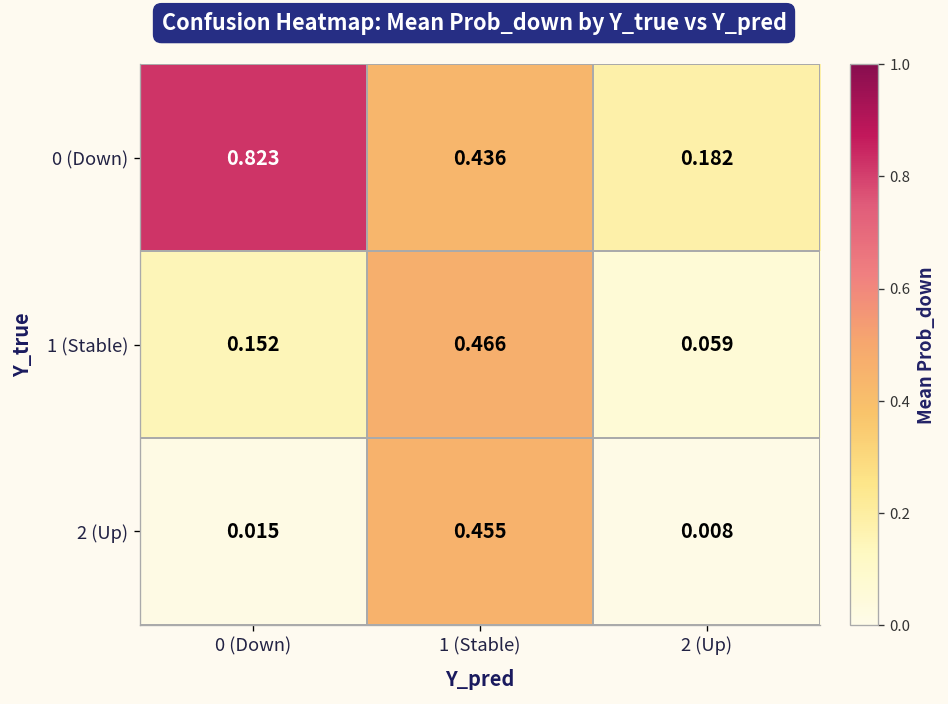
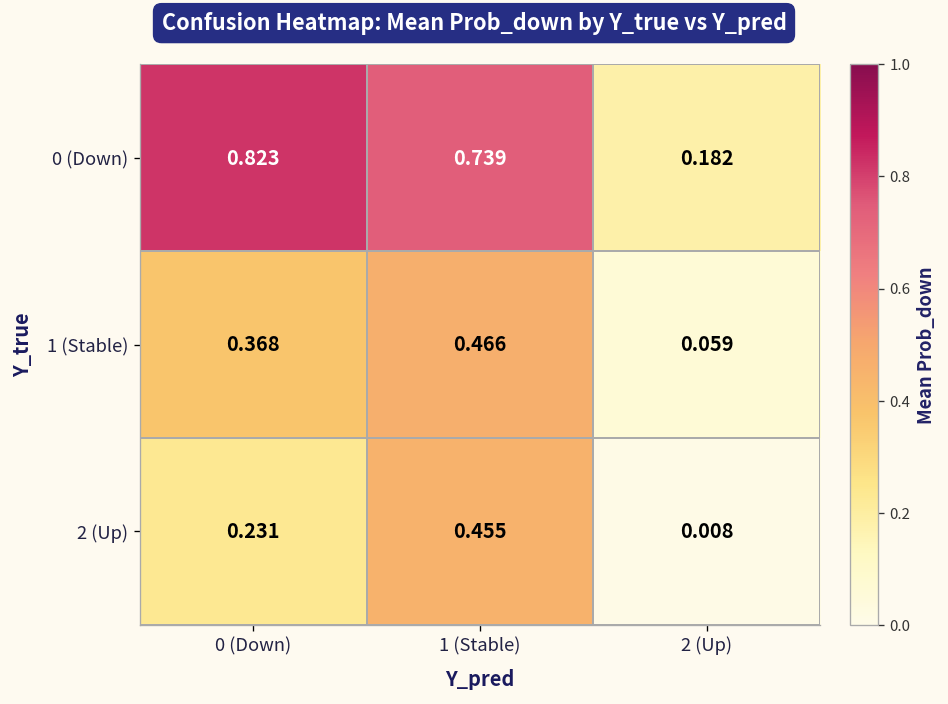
0 (Down), 1 (Stable): 0.436 -> 0.739
1 (Stable), 0 (Down): 0.152 -> 0.368
2 (Up), 0 (Down): 0.015 -> 0.231
